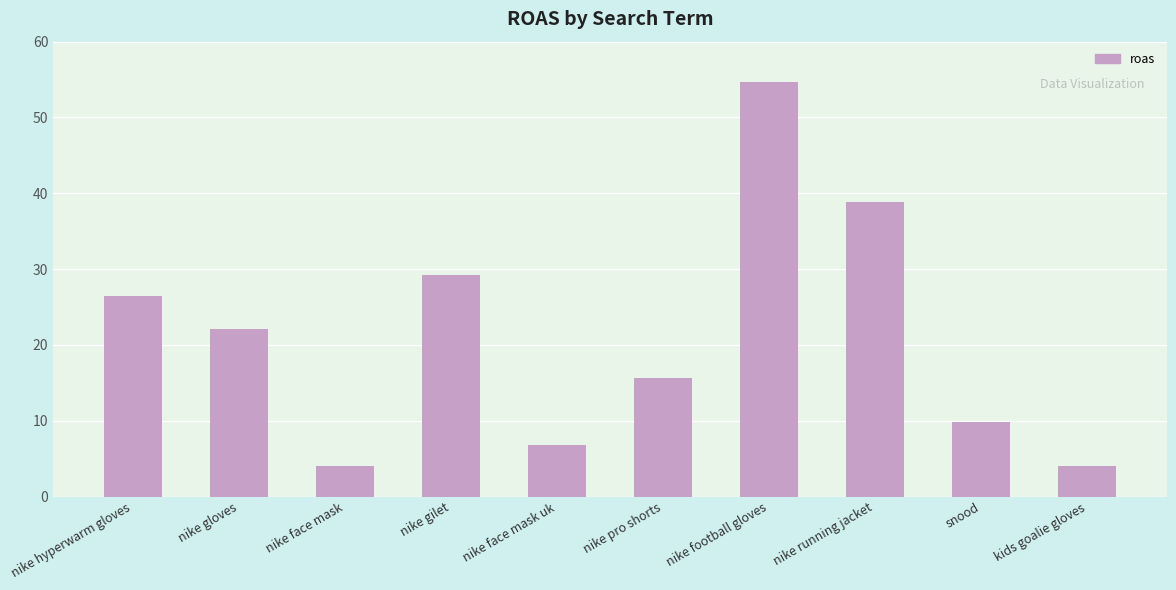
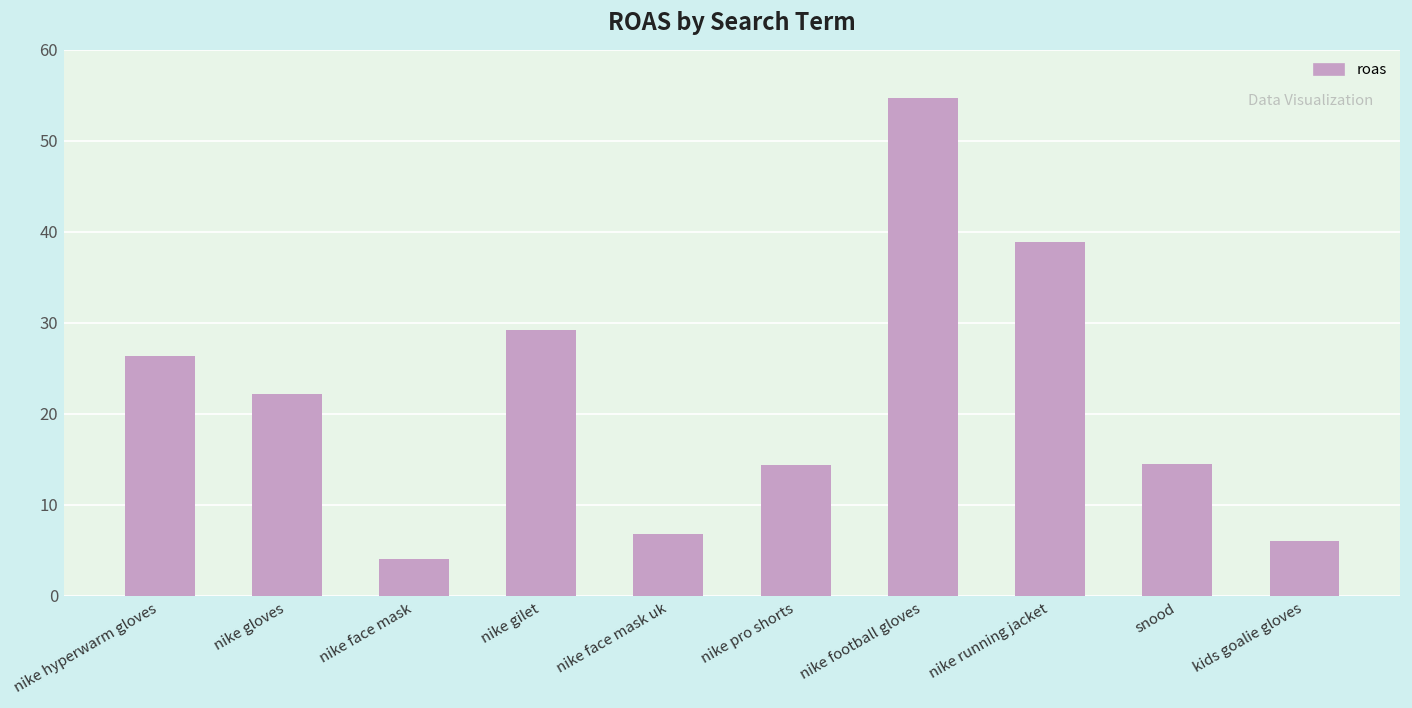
nike pro shorts: 16 -> 14
snood: 10 -> 15
kids goalie gloves: 4 -> 6
